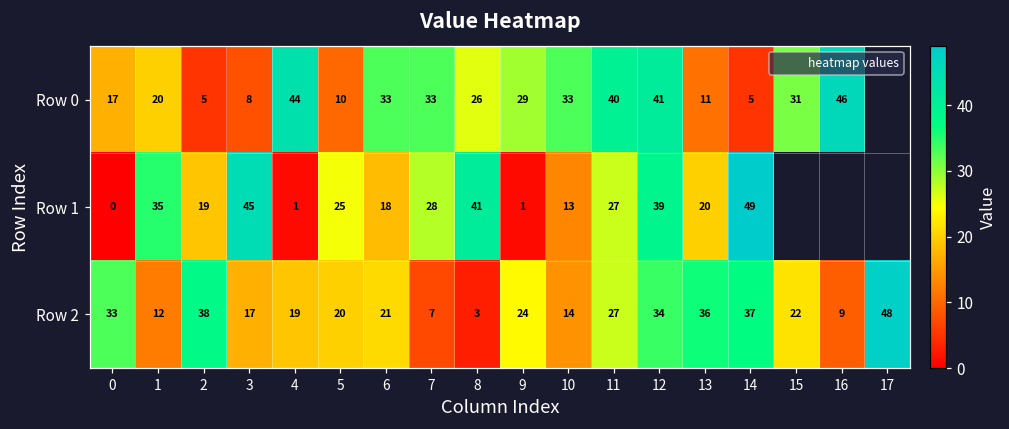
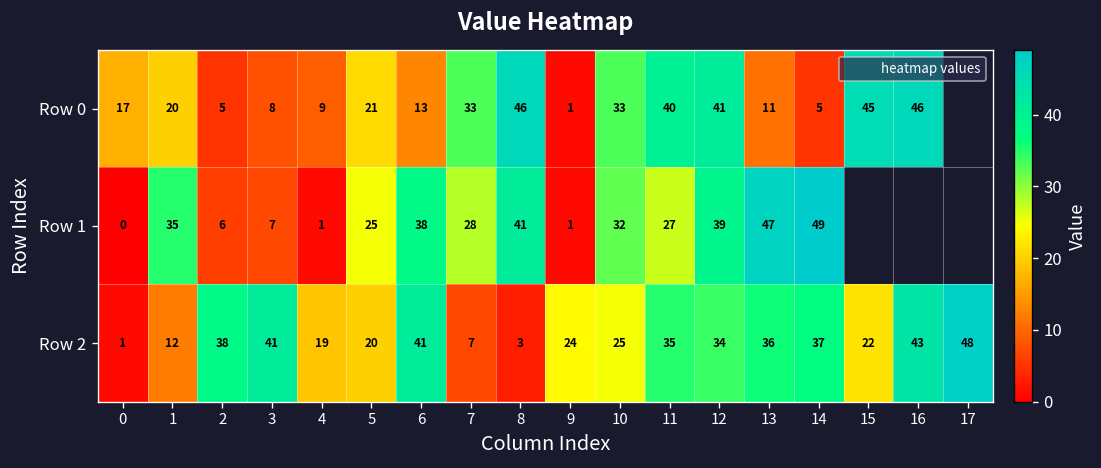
Row 0, 4: 44 -> 9
Row 0, 5: 10 -> 21
Row 0, 6: 33 -> 13
Row 0, 8: 26 -> 46
Row 0, 9: 29 -> 1
Row 0, 15: 31 -> 45
Row 1, 2: 19 -> 6
Row 1, 3: 45 -> 7
Row 1, 6: 18 -> 38
Row 1, 10: 13 -> 32
Row 1, 13: 20 -> 47
Row 2, 0: 33 -> 1
Row 2, 3: 17 -> 41
Row 2, 6: 21 -> 41
Row 2, 10: 14 -> 25
Row 2, 11: 27 -> 35
Row 2, 16: 9 -> 43
